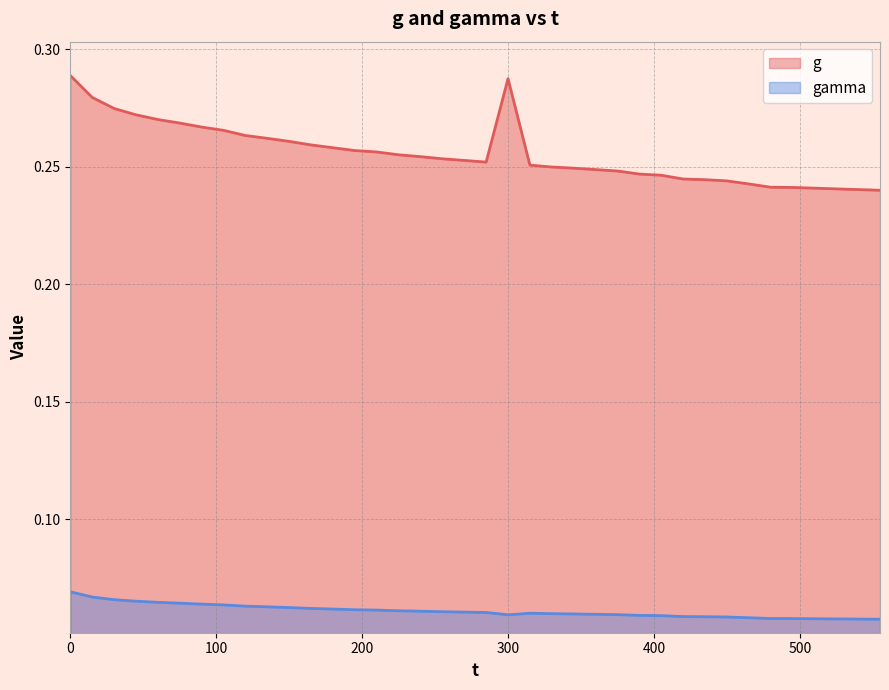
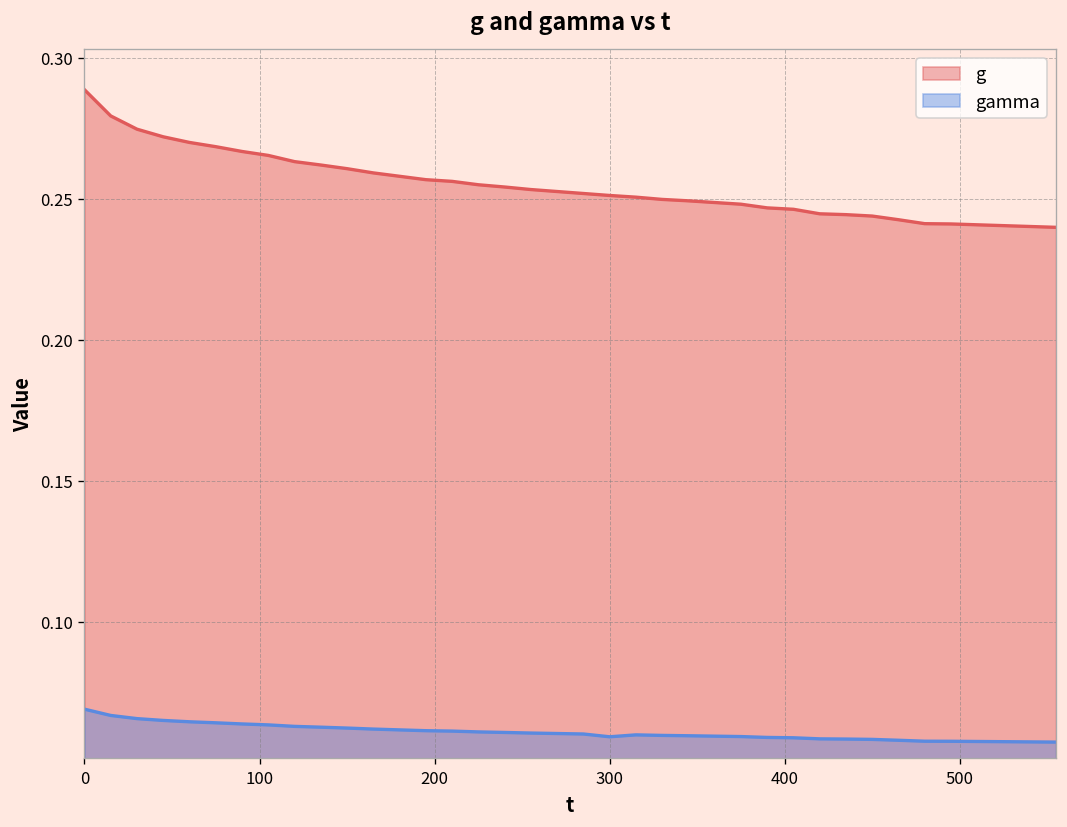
g, 300: 0.287 -> 0.251
